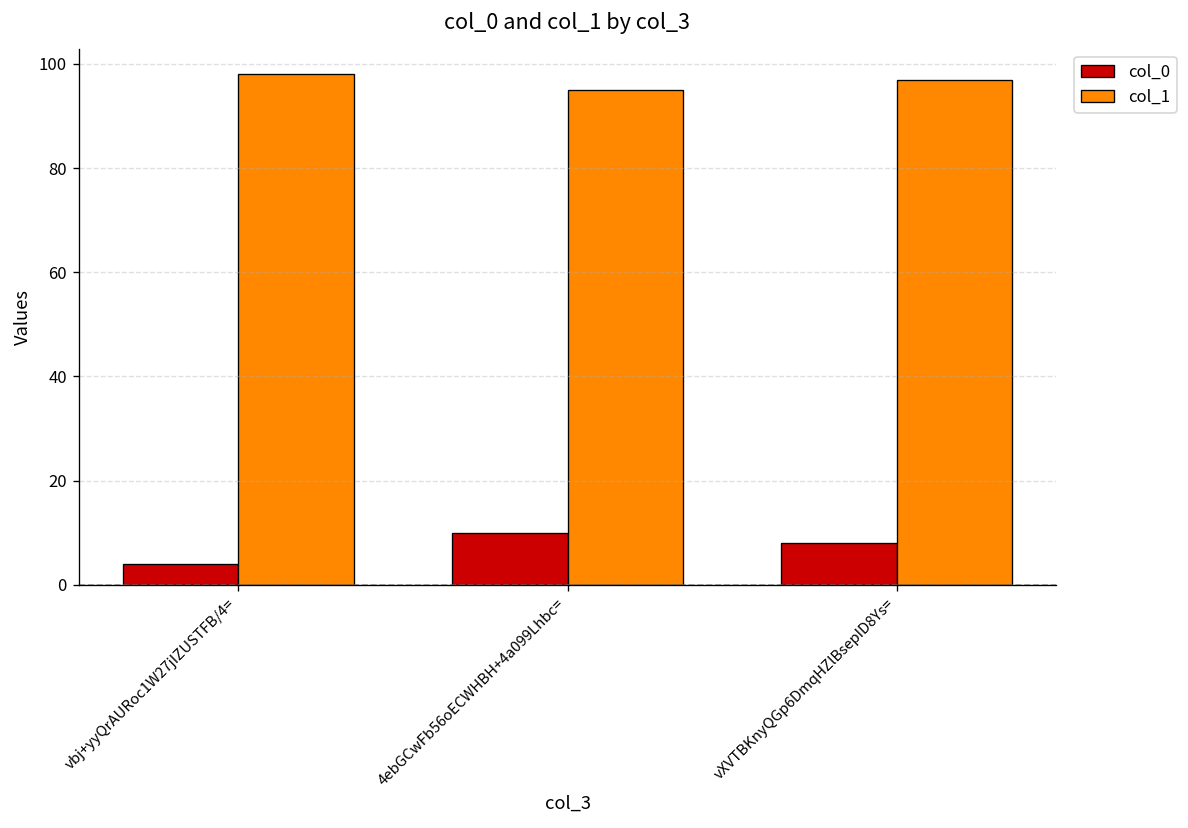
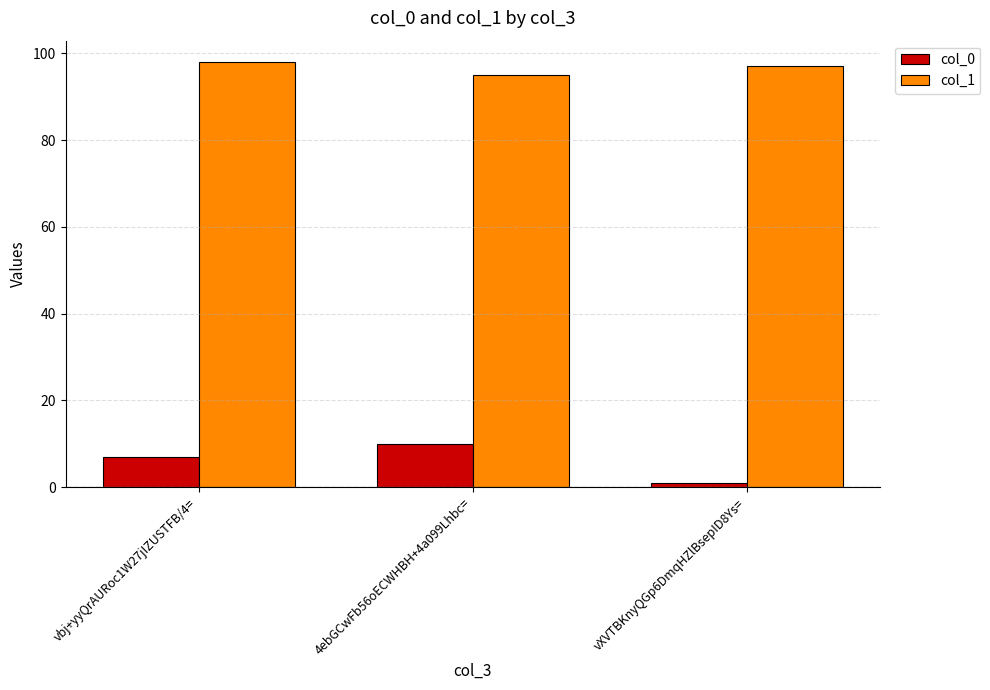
col_0, vbj+yyQrAURoc1W27jIZUSTFB/4=: 4 -> 7
col_0, vXVTBKnyQGp6DmqHZlBsepID8Ys=: 8 -> 1
